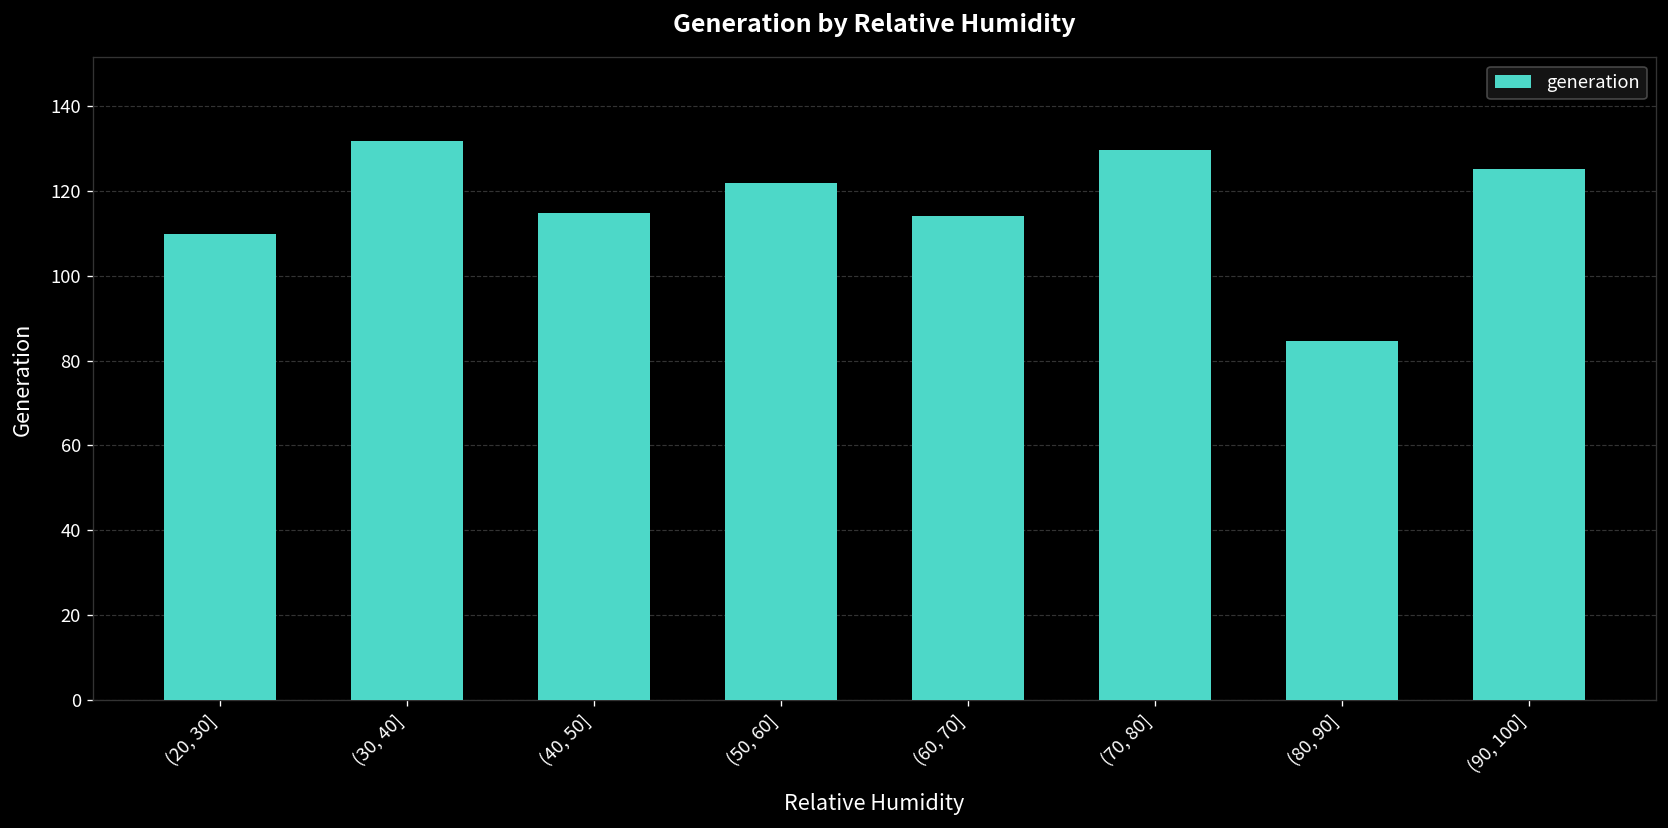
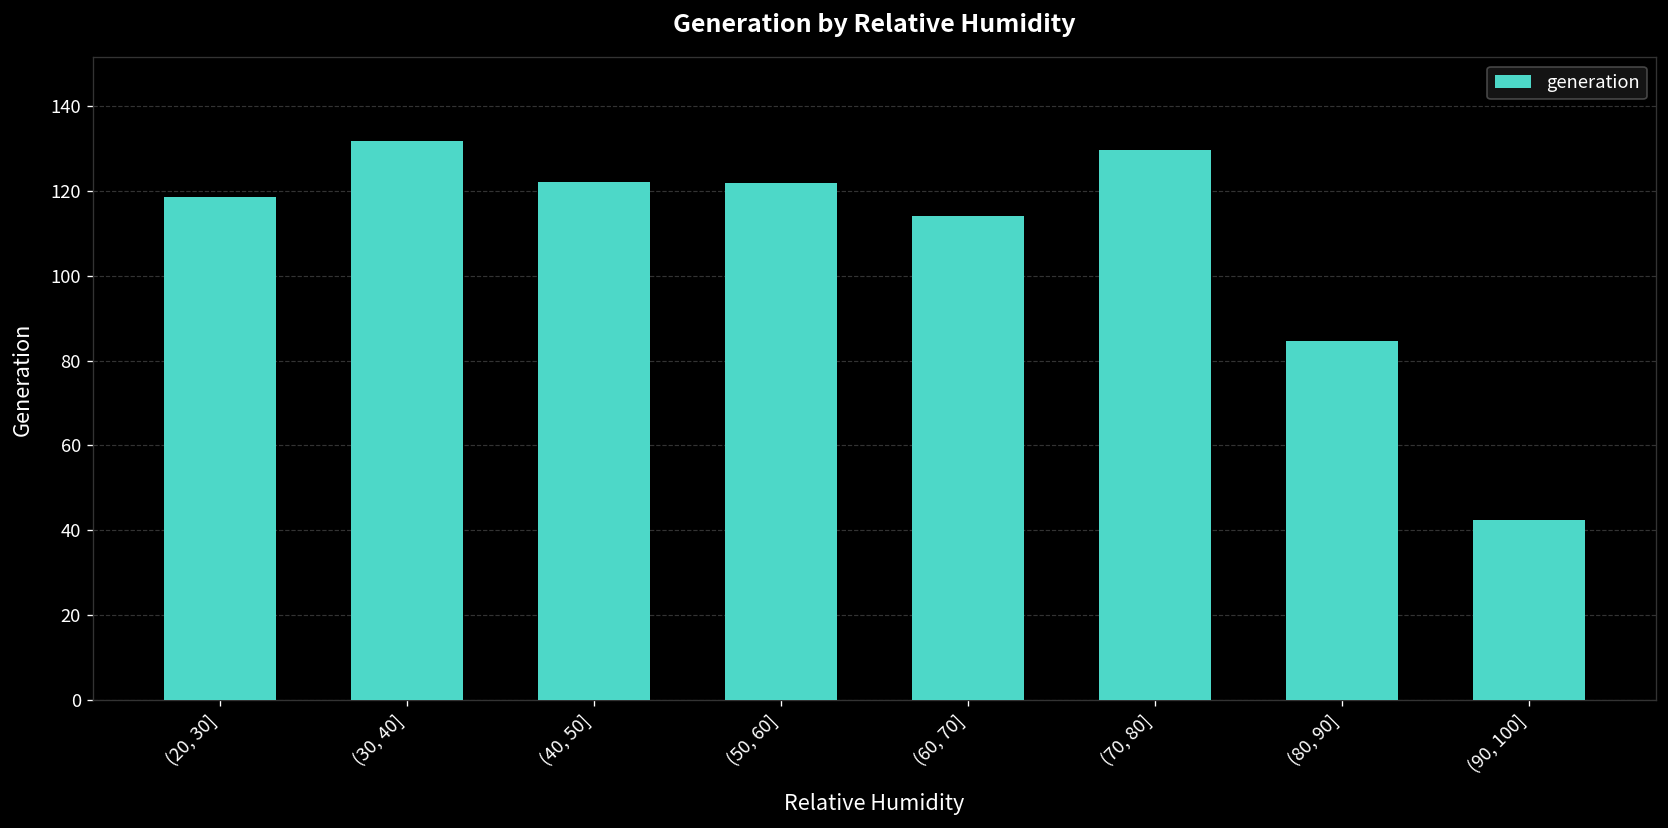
(20, 30]: 110 -> 119
(40, 50]: 115 -> 122
(90, 100]: 125 -> 43
